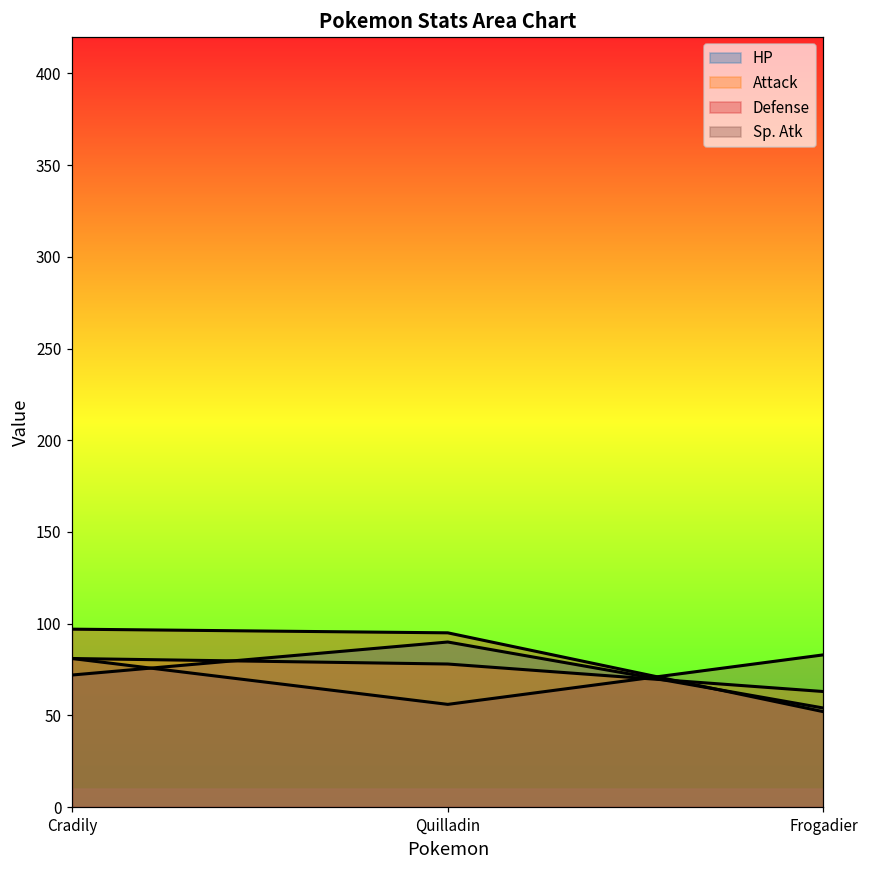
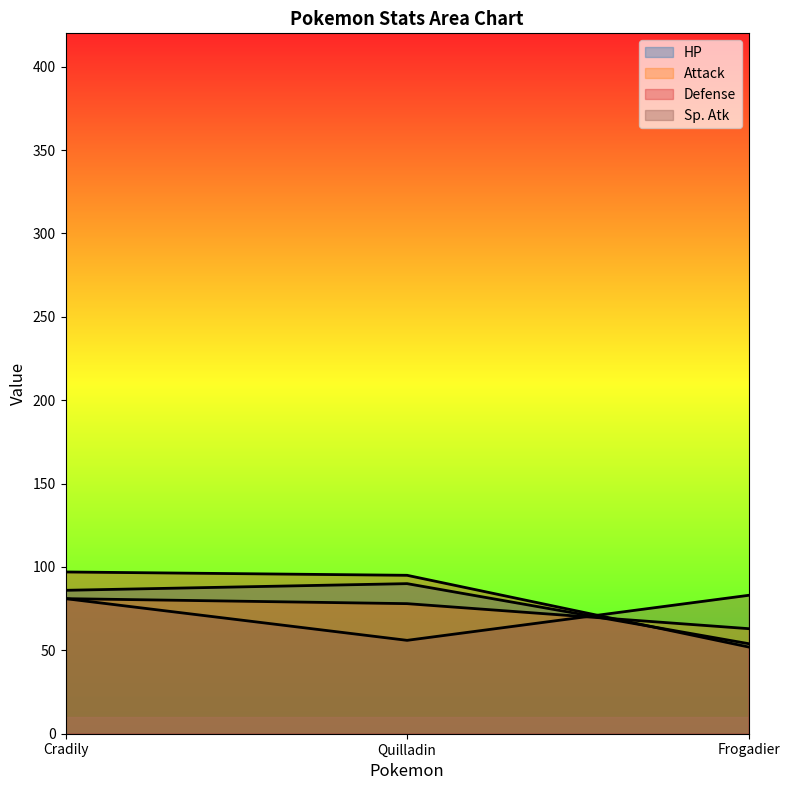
HP, Cradily: 72 -> 86
